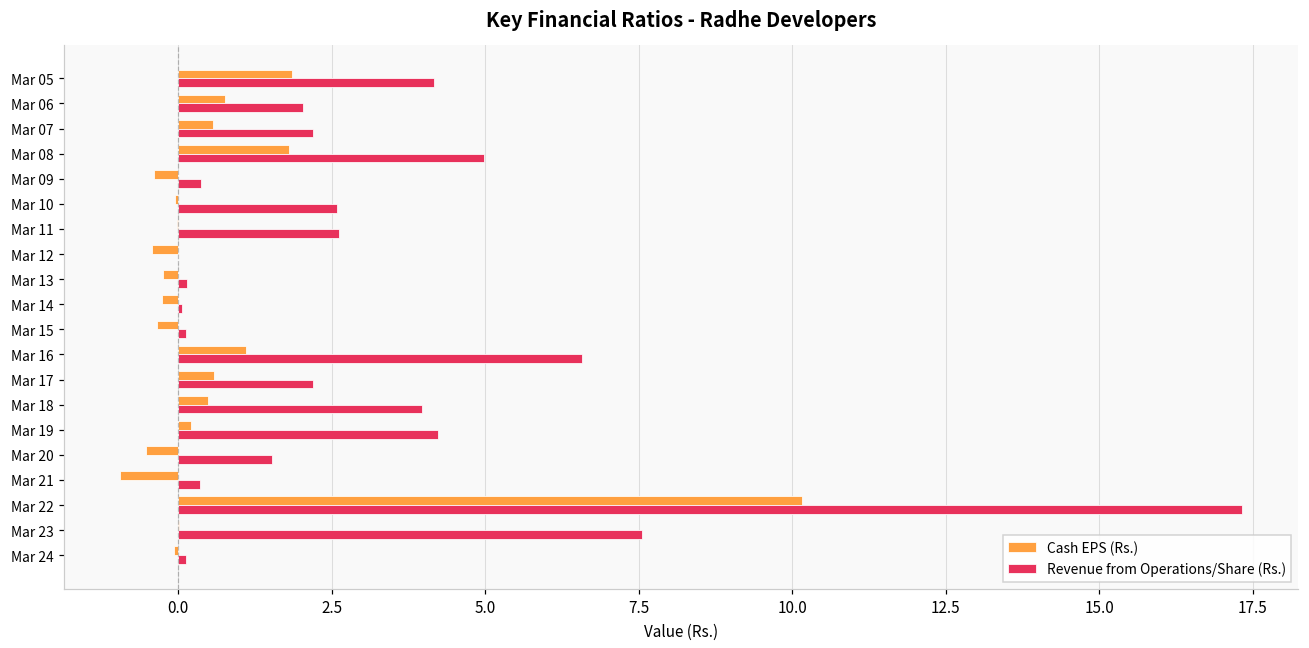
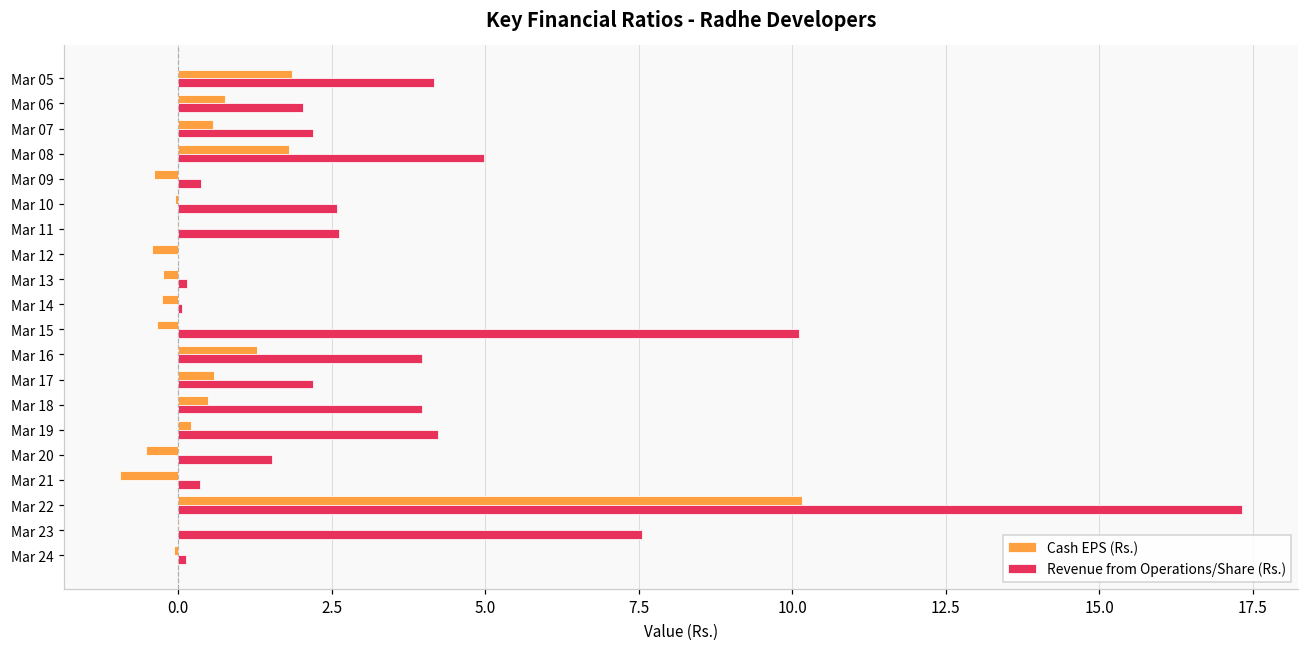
Revenue from Operations/Share (Rs.), Mar 15: 0.1 -> 10.1
Cash EPS (Rs.), Mar 16: 1.1 -> 1.3
Revenue from Operations/Share (Rs.), Mar 16: 6.6 -> 4.0
